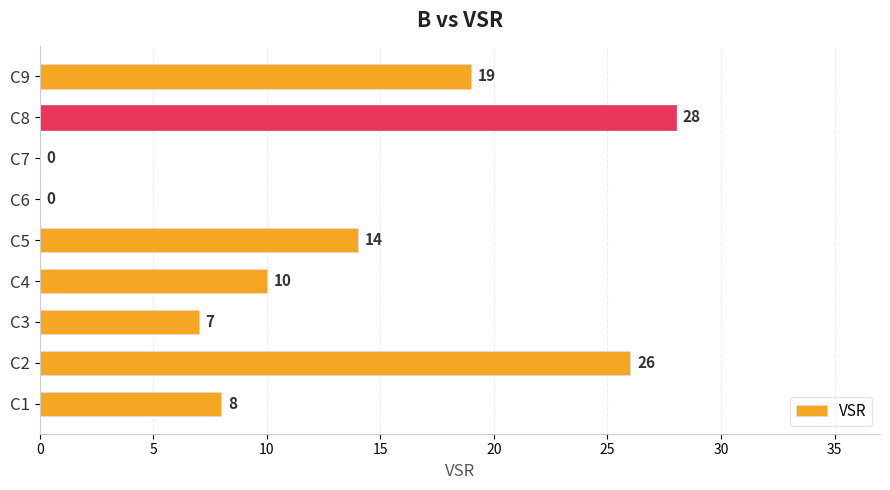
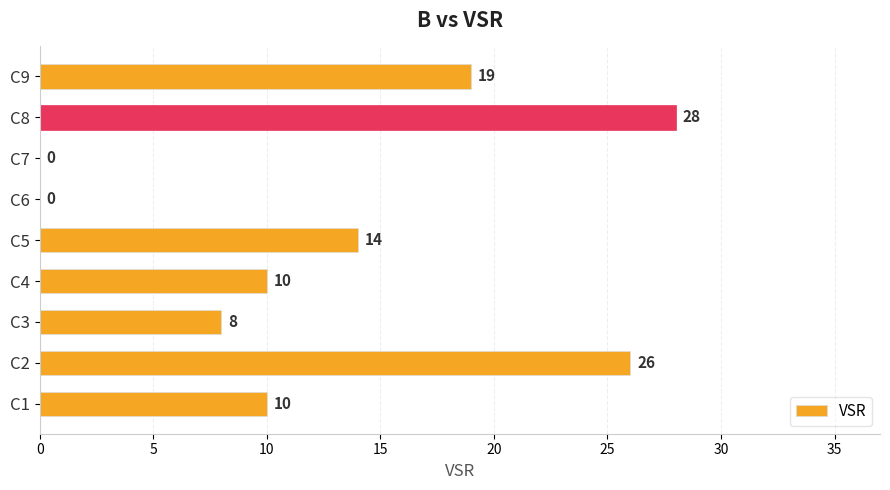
C3: 7 -> 8
C1: 8 -> 10
